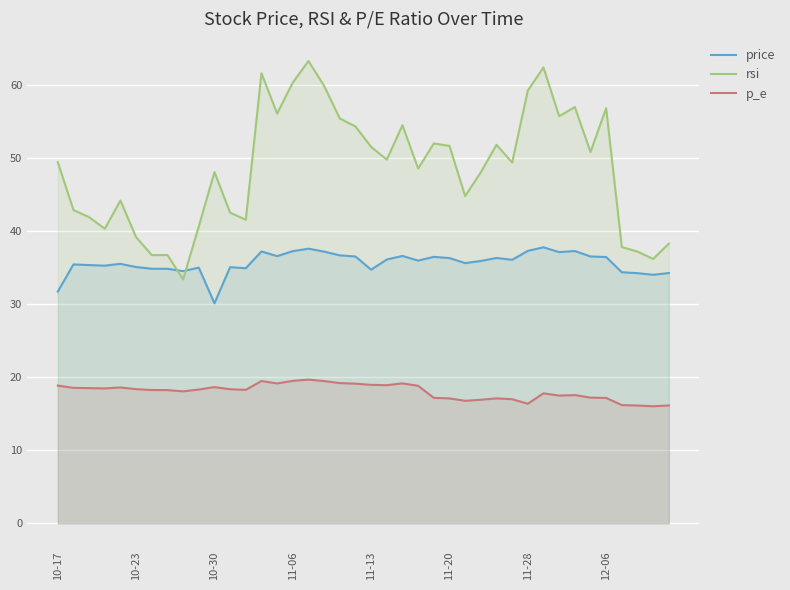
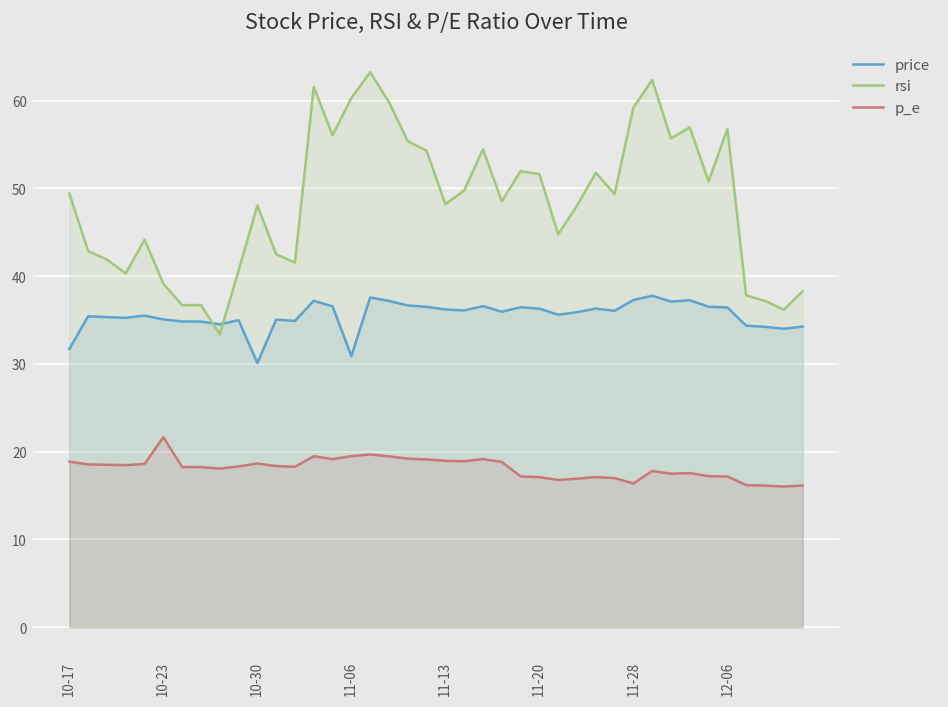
p_e, 10-23: 18 -> 22
price, 11-06: 37 -> 31
price, 11-13: 35 -> 36
rsi, 11-13: 51 -> 48
